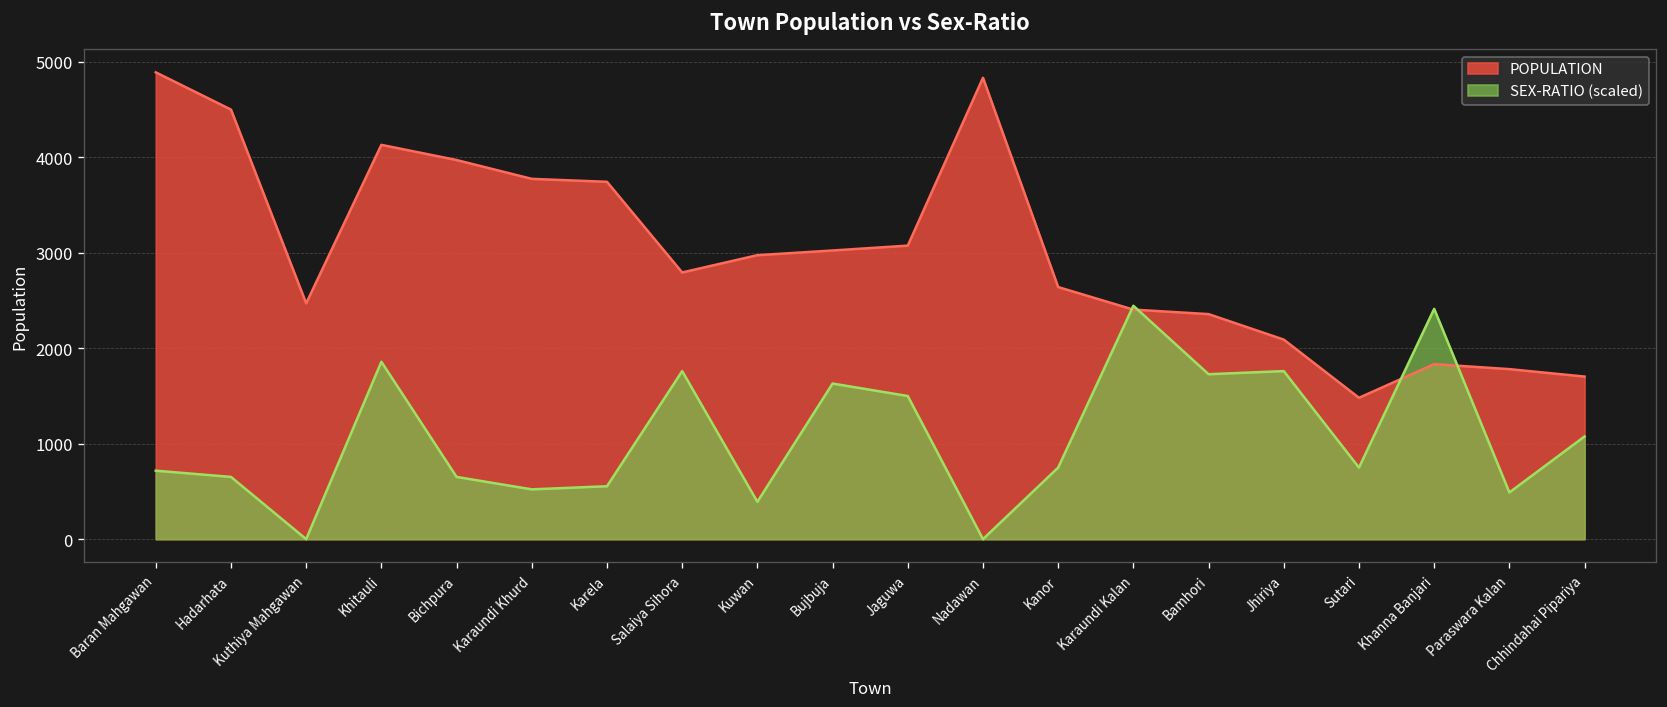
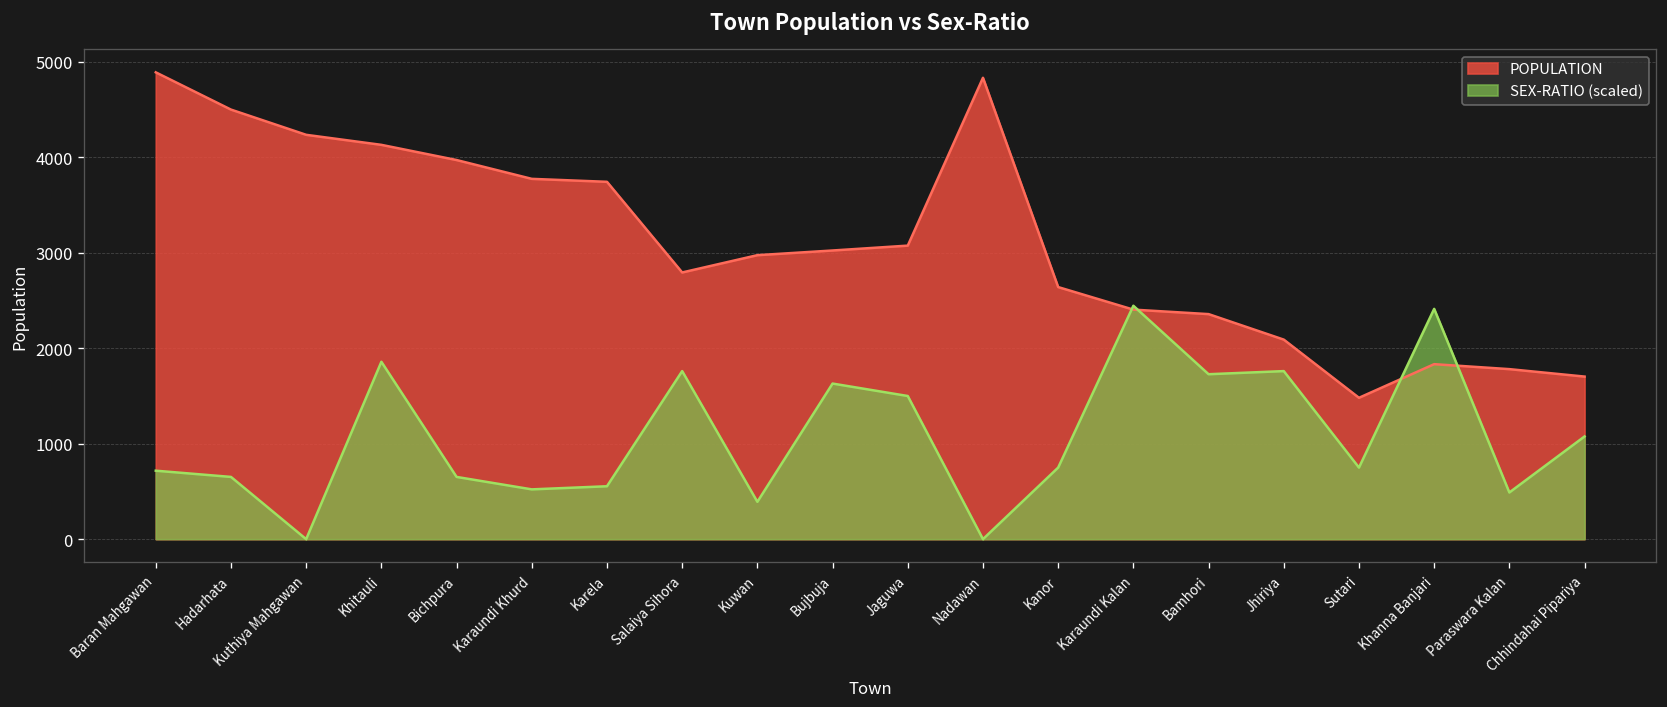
POPULATION, Kuthiya Mahgawan: 2500 -> 4200
